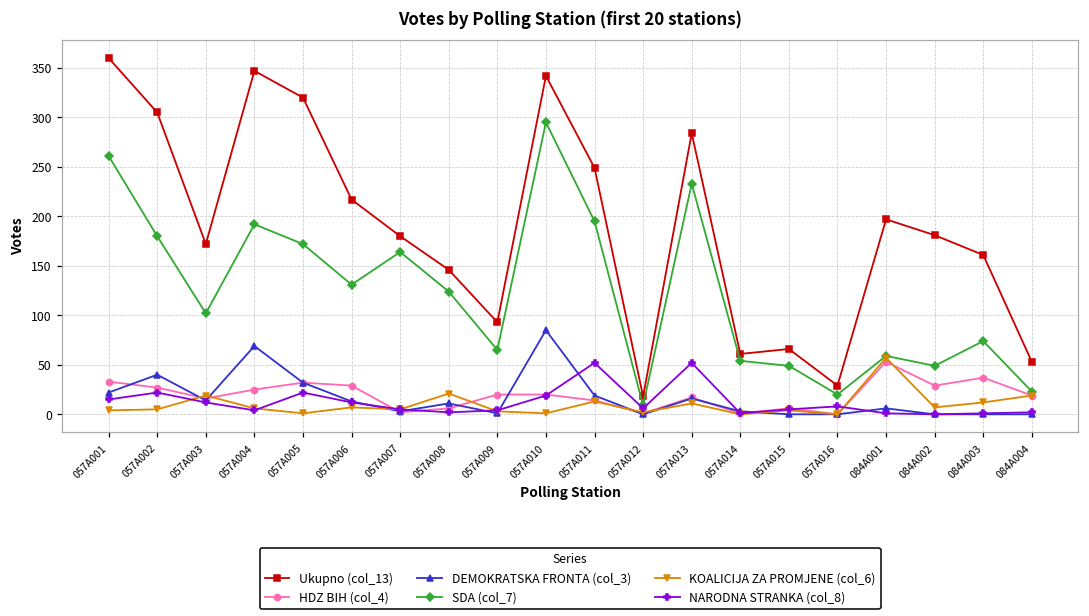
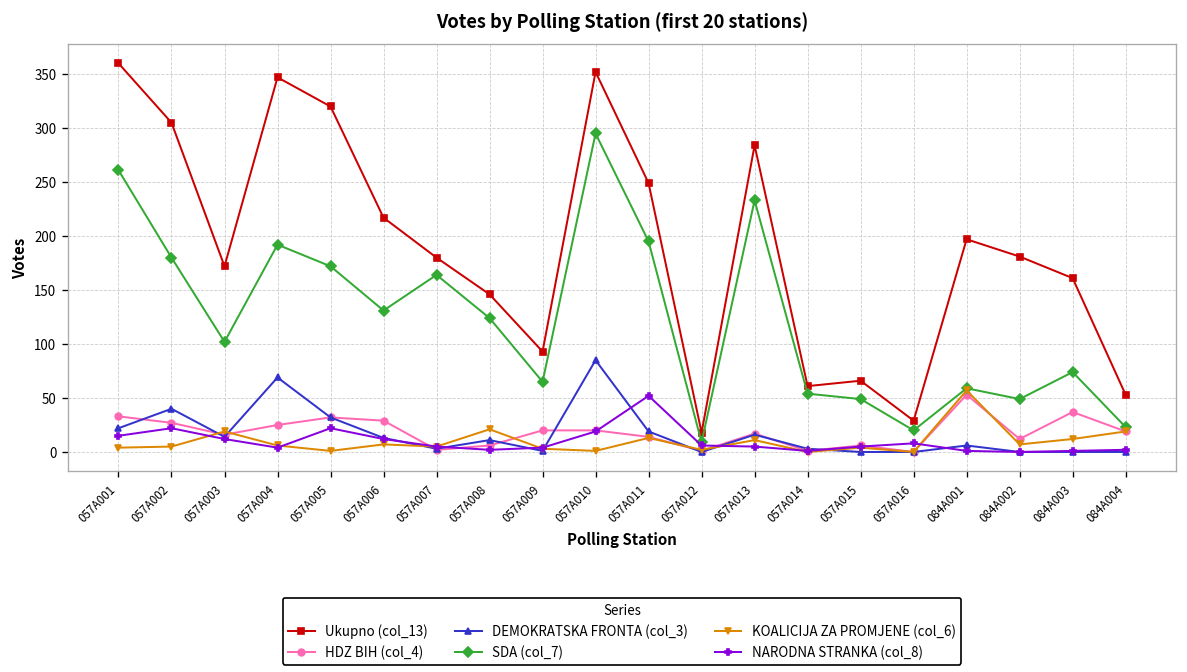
Ukupno (col_13), 057A010: 340 -> 350
NARODNA STRANKA (col_8), 057A013: 50 -> 10
HDZ BIH (col_4), 084A002: 30 -> 10
